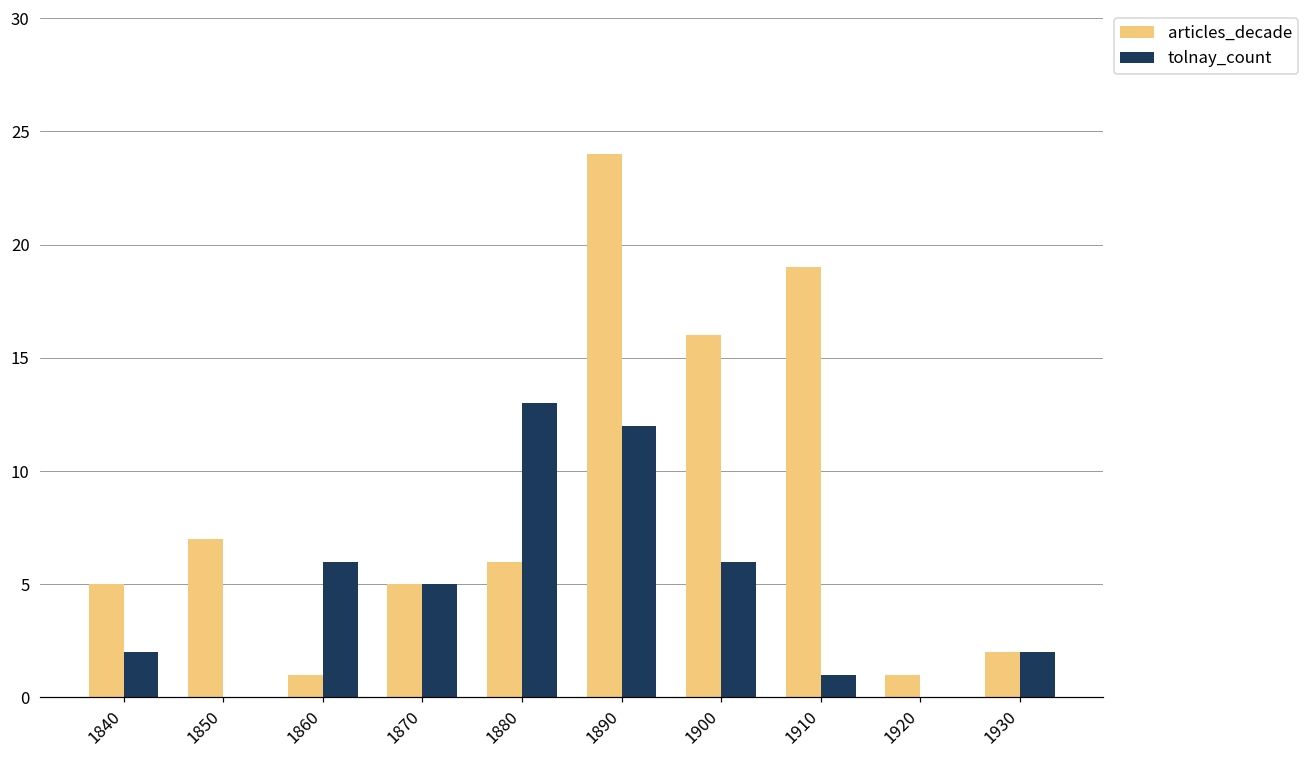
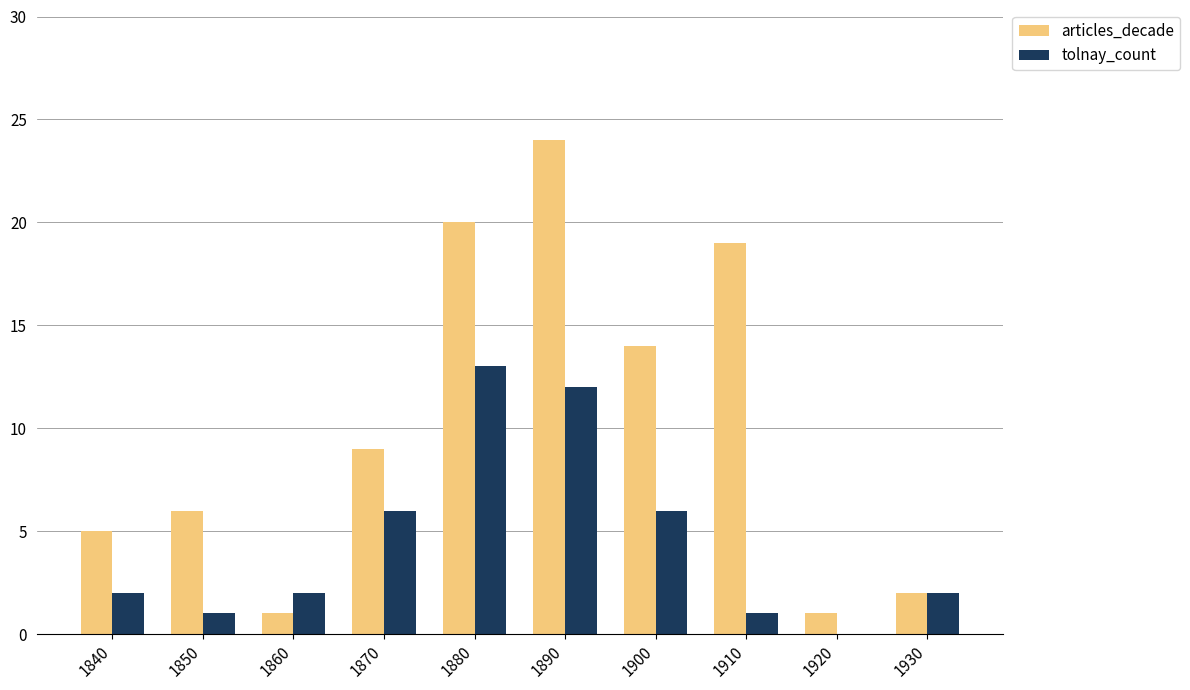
articles_decade, 1850: 7 -> 6
tolnay_count, 1850: 0 -> 1
tolnay_count, 1860: 6 -> 2
articles_decade, 1870: 5 -> 9
tolnay_count, 1870: 5 -> 6
articles_decade, 1880: 6 -> 20
articles_decade, 1900: 16 -> 14
